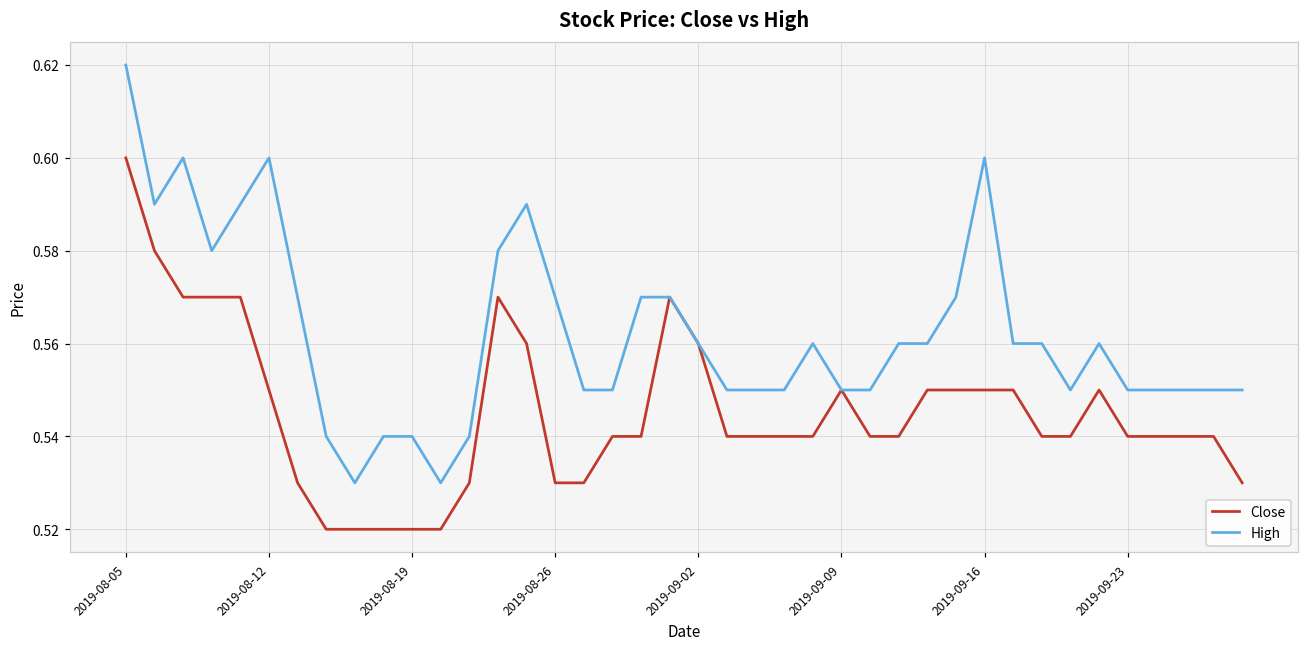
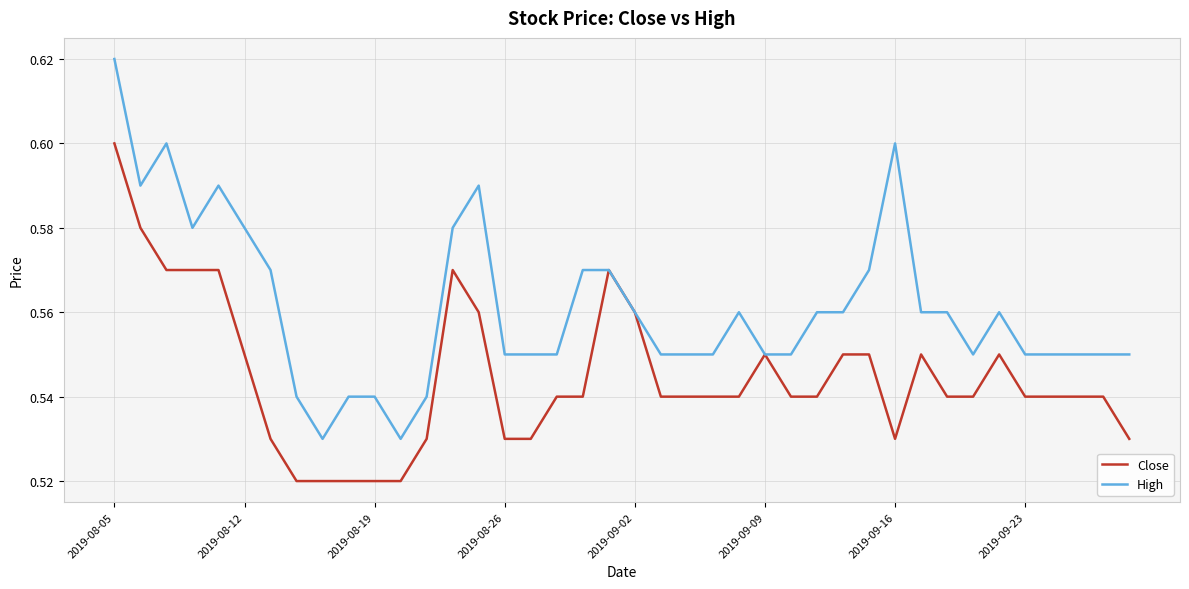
High, 2019-08-12: 0.60 -> 0.58
High, 2019-08-26: 0.57 -> 0.55
Close, 2019-09-16: 0.55 -> 0.53
